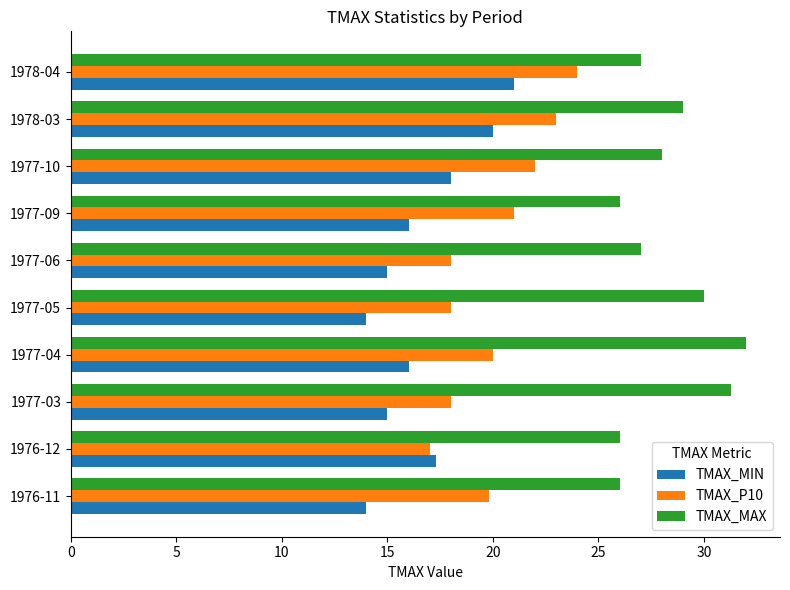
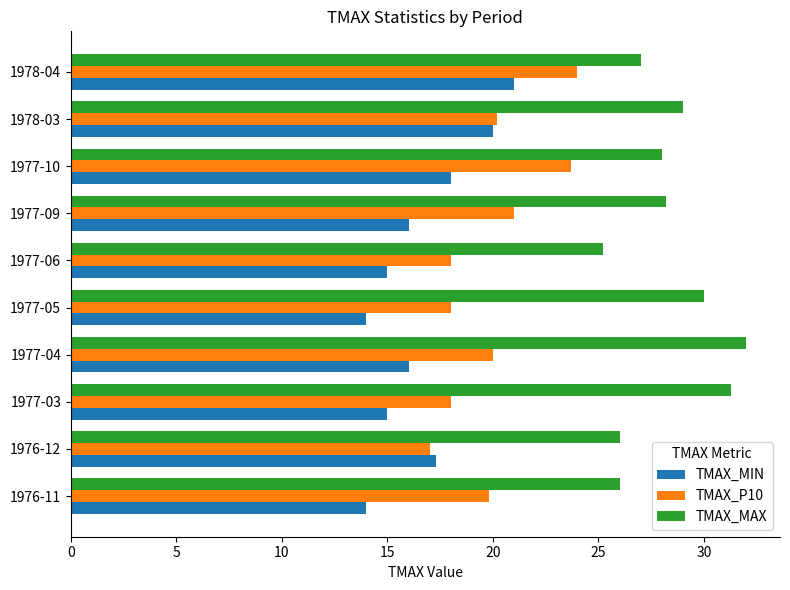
TMAX_P10, 1978-03: 23.0 -> 20.2
TMAX_P10, 1977-10: 22.0 -> 23.7
TMAX_MAX, 1977-09: 26.0 -> 28.2
TMAX_MAX, 1977-06: 27.0 -> 25.2
